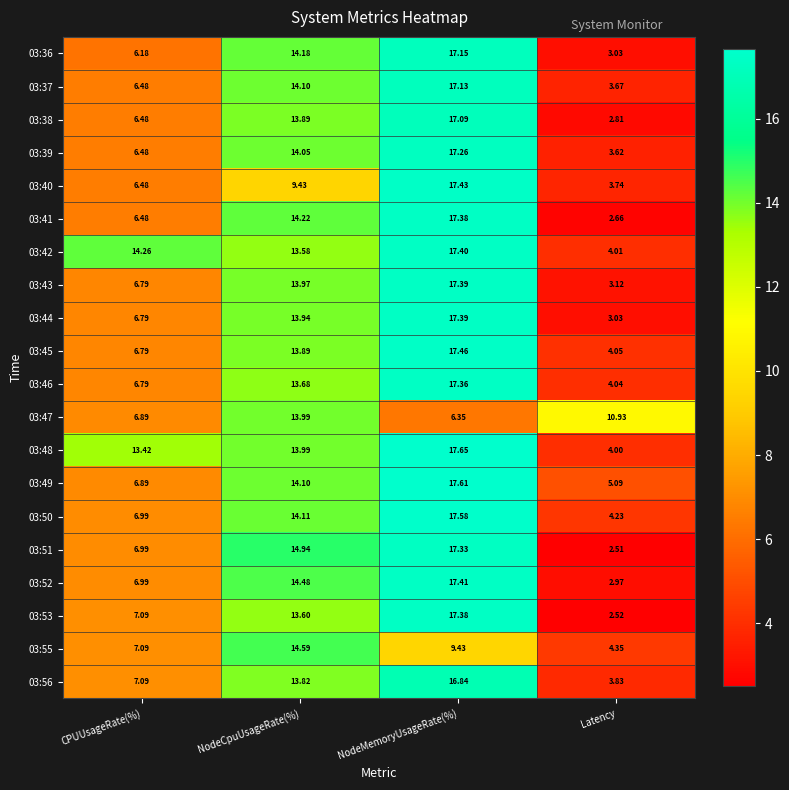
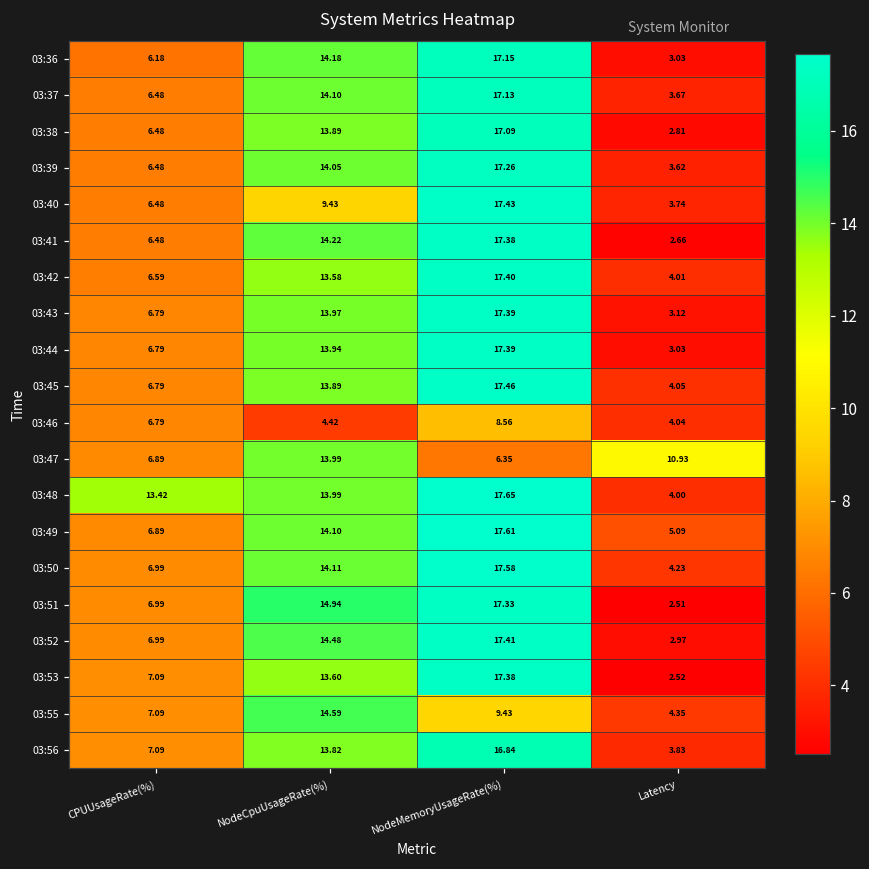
03:42, CPUUsageRate(%): 14.26 -> 6.59
03:46, NodeCpuUsageRate(%): 13.68 -> 4.42
03:46, NodeMemoryUsageRate(%): 17.36 -> 8.56
